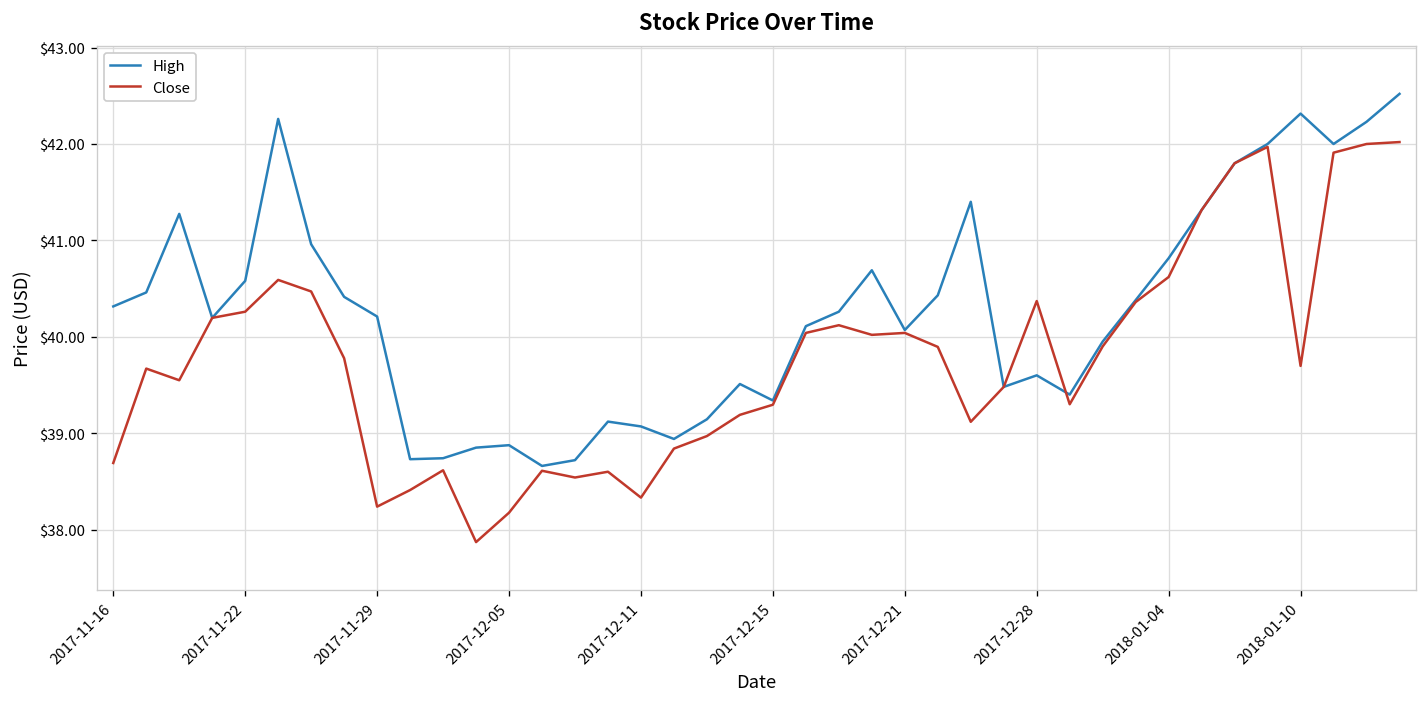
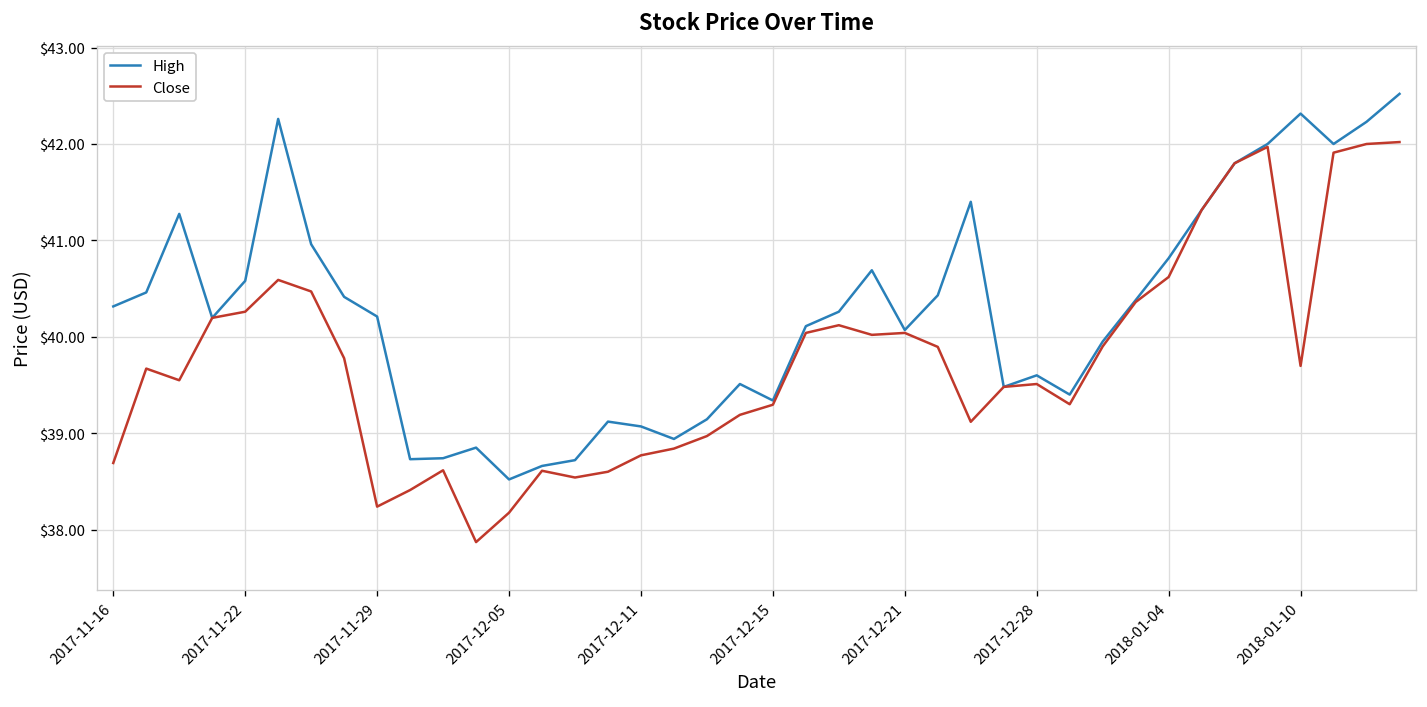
High, 2017-12-05: $38.9 -> $38.5
Close, 2017-12-11: $38.3 -> $38.8
Close, 2017-12-28: $40.4 -> $39.5
